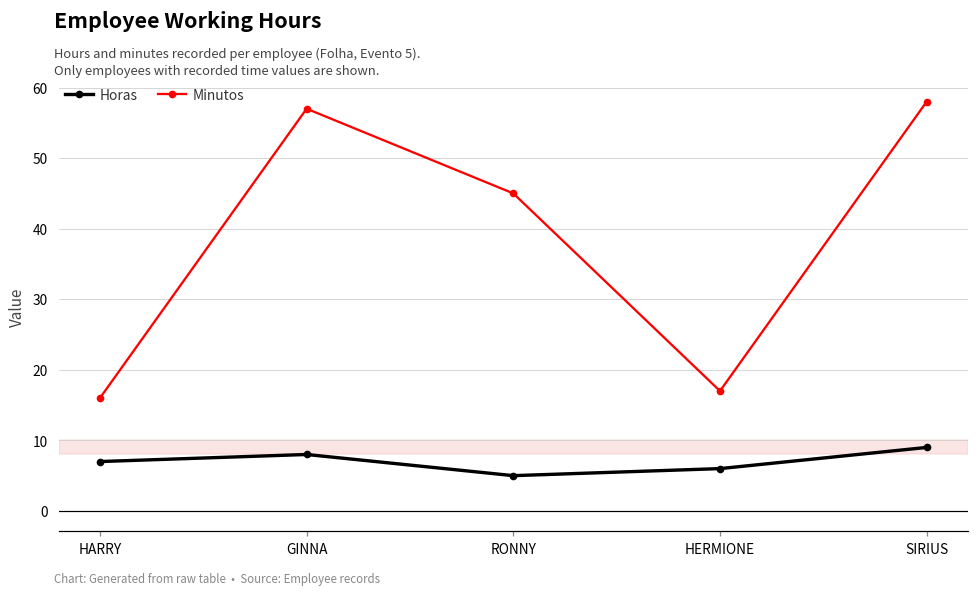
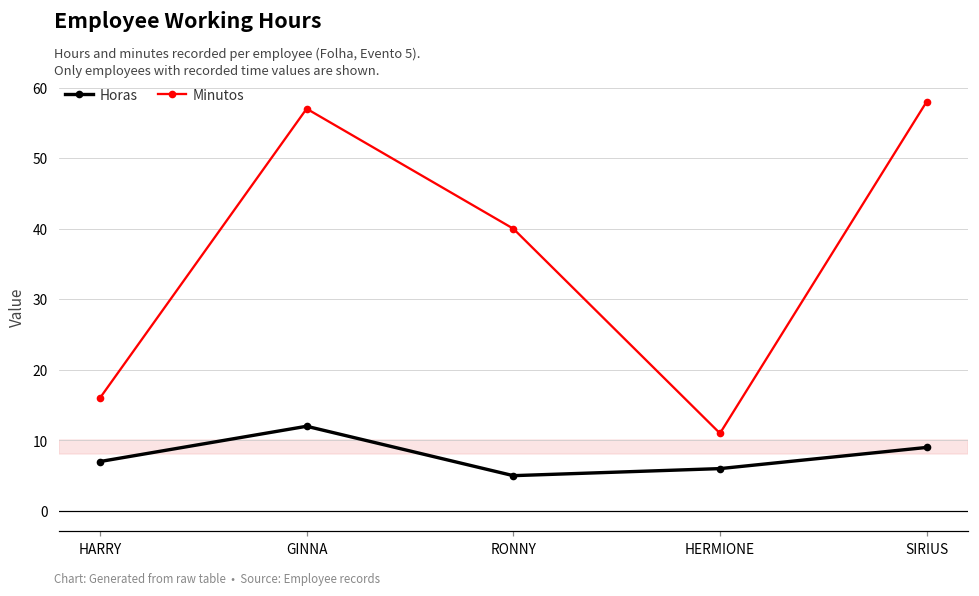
Horas, GINNA: 8 -> 12
Minutos, RONNY: 45 -> 40
Minutos, HERMIONE: 17 -> 11
